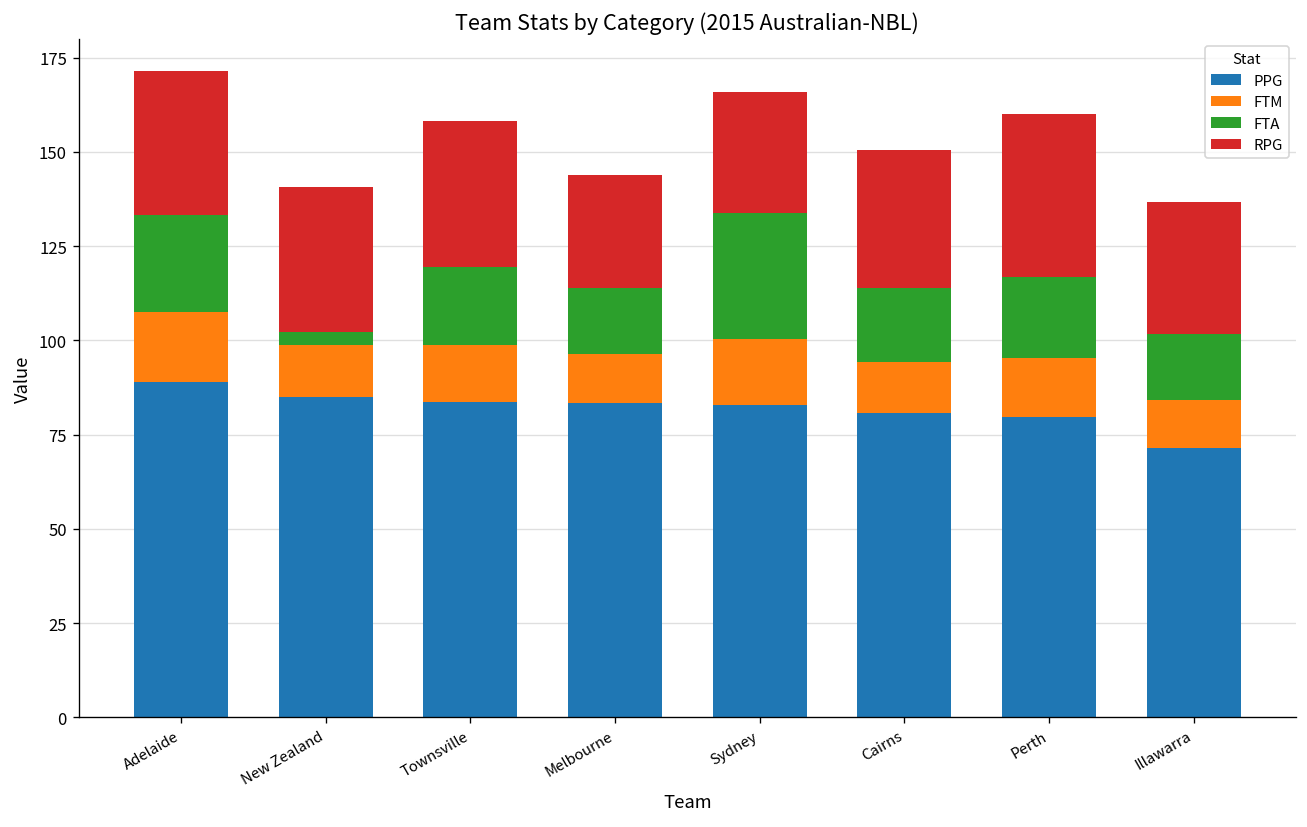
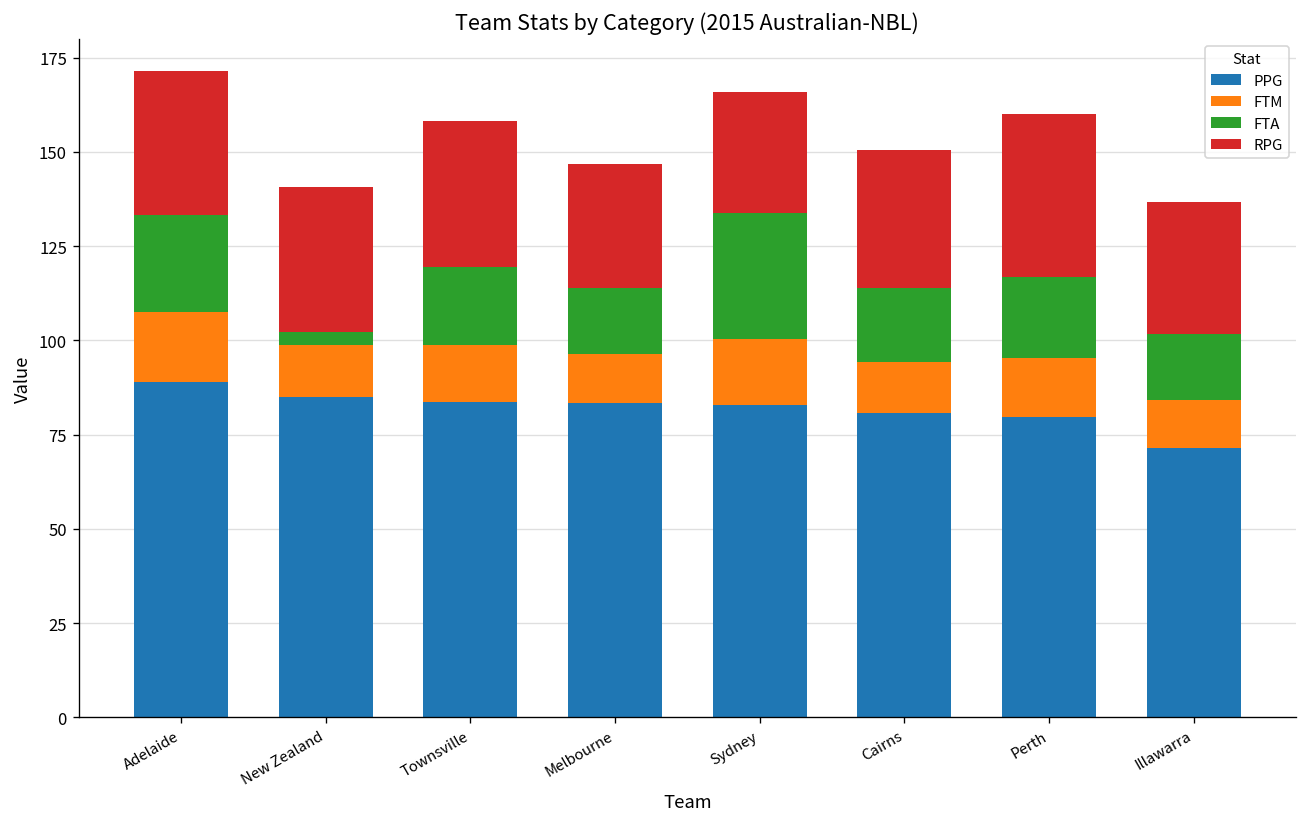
RPG, Melbourne: 30 -> 33
